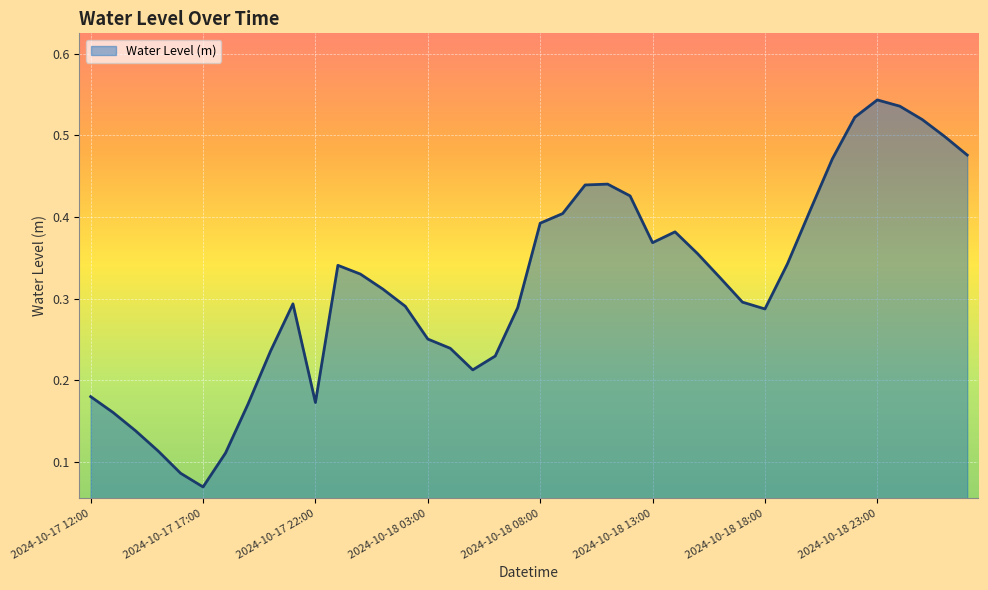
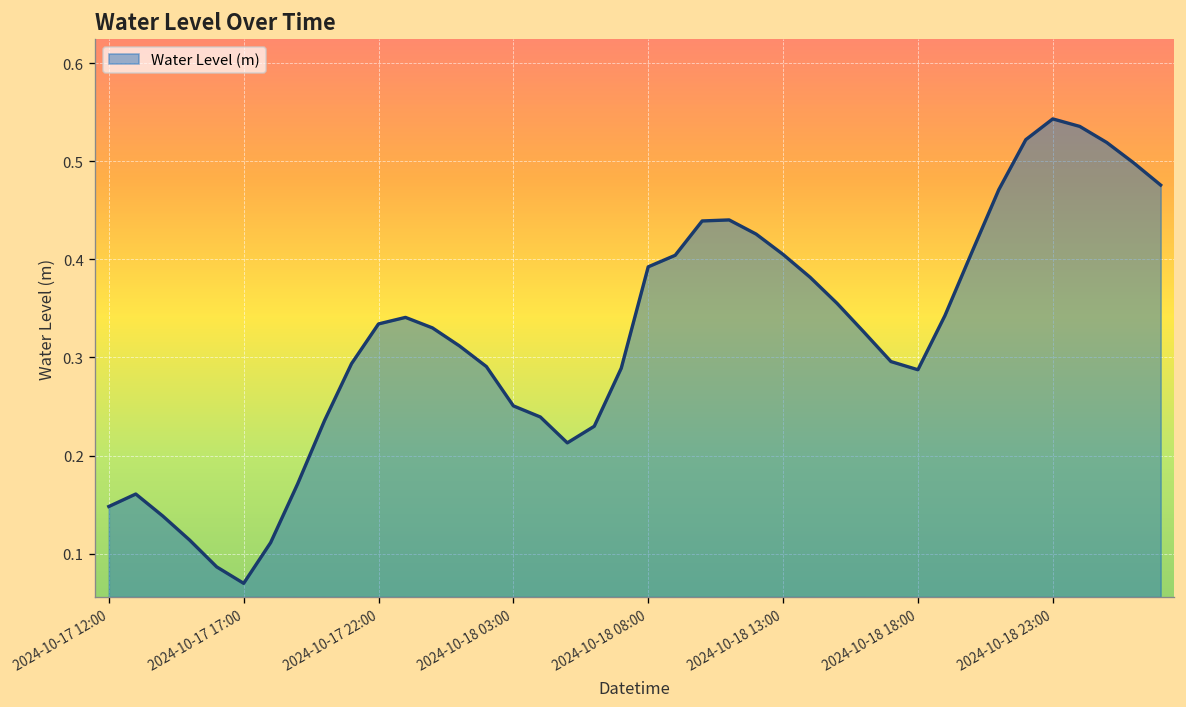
2024-10-17 12:00: 0.18 -> 0.15
2024-10-17 22:00: 0.17 -> 0.33
2024-10-18 13:00: 0.37 -> 0.41
